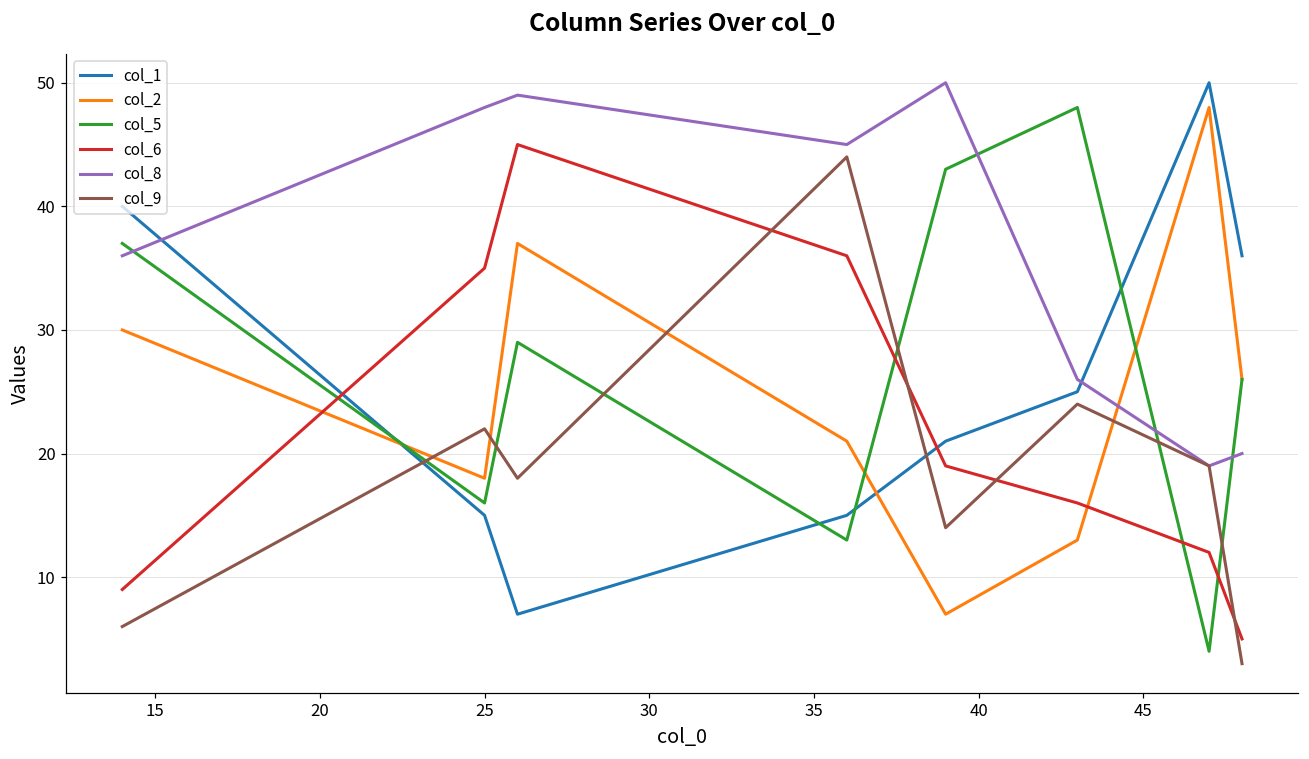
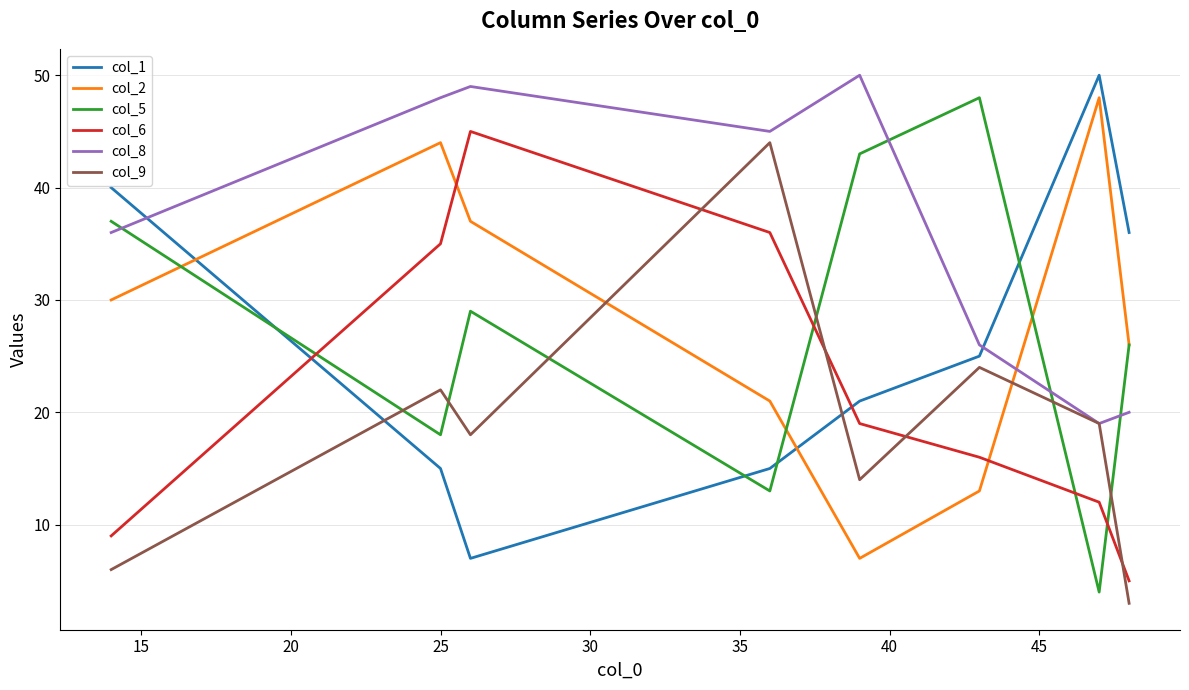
col_2, 25: 18 -> 44
col_5, 25: 16 -> 18
